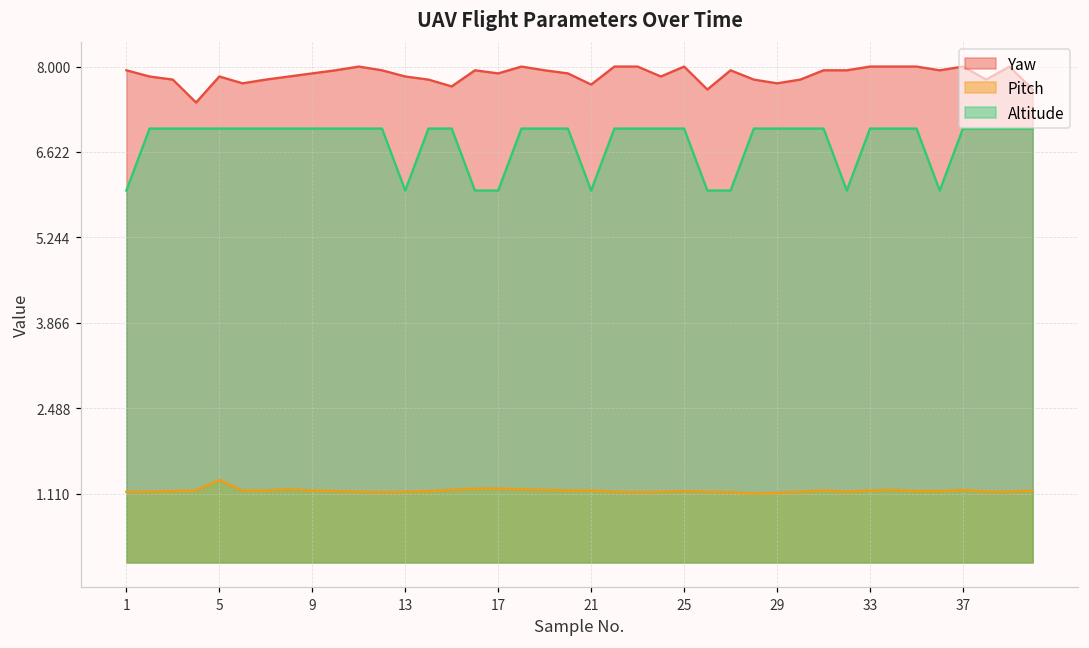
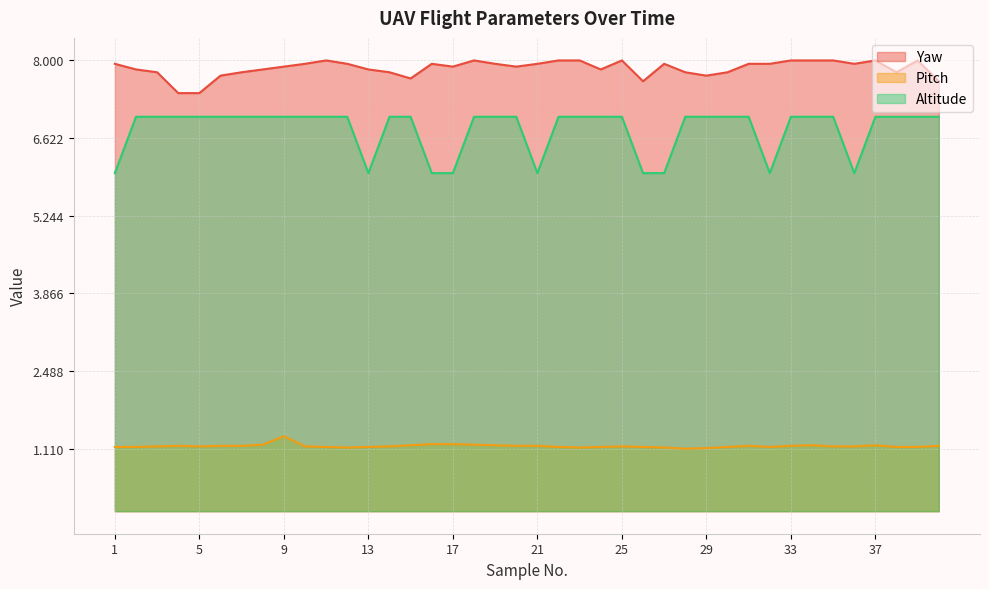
Yaw, 5: 7.8 -> 7.4
Pitch, 5: 1.3 -> 1.2
Pitch, 9: 1.2 -> 1.3
Yaw, 21: 7.7 -> 7.9
